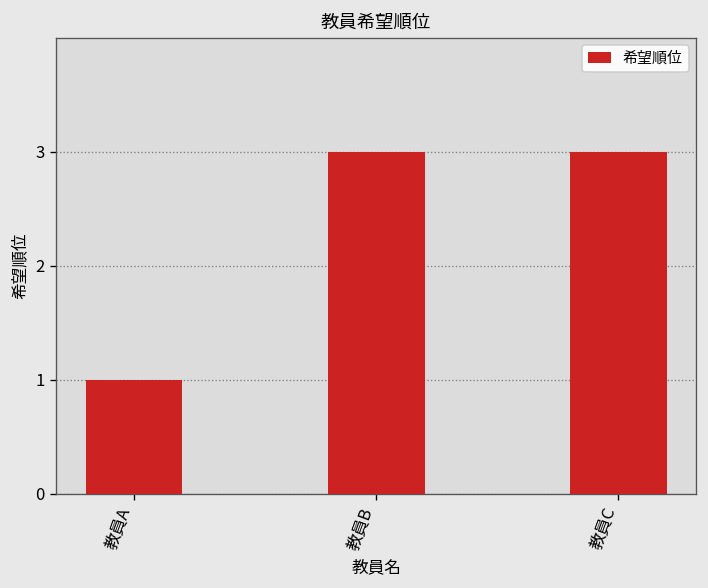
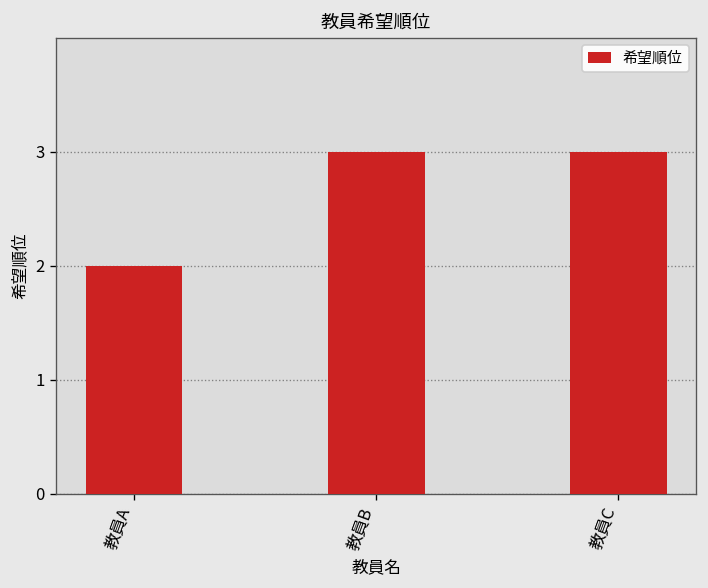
教員A: 1 -> 2
